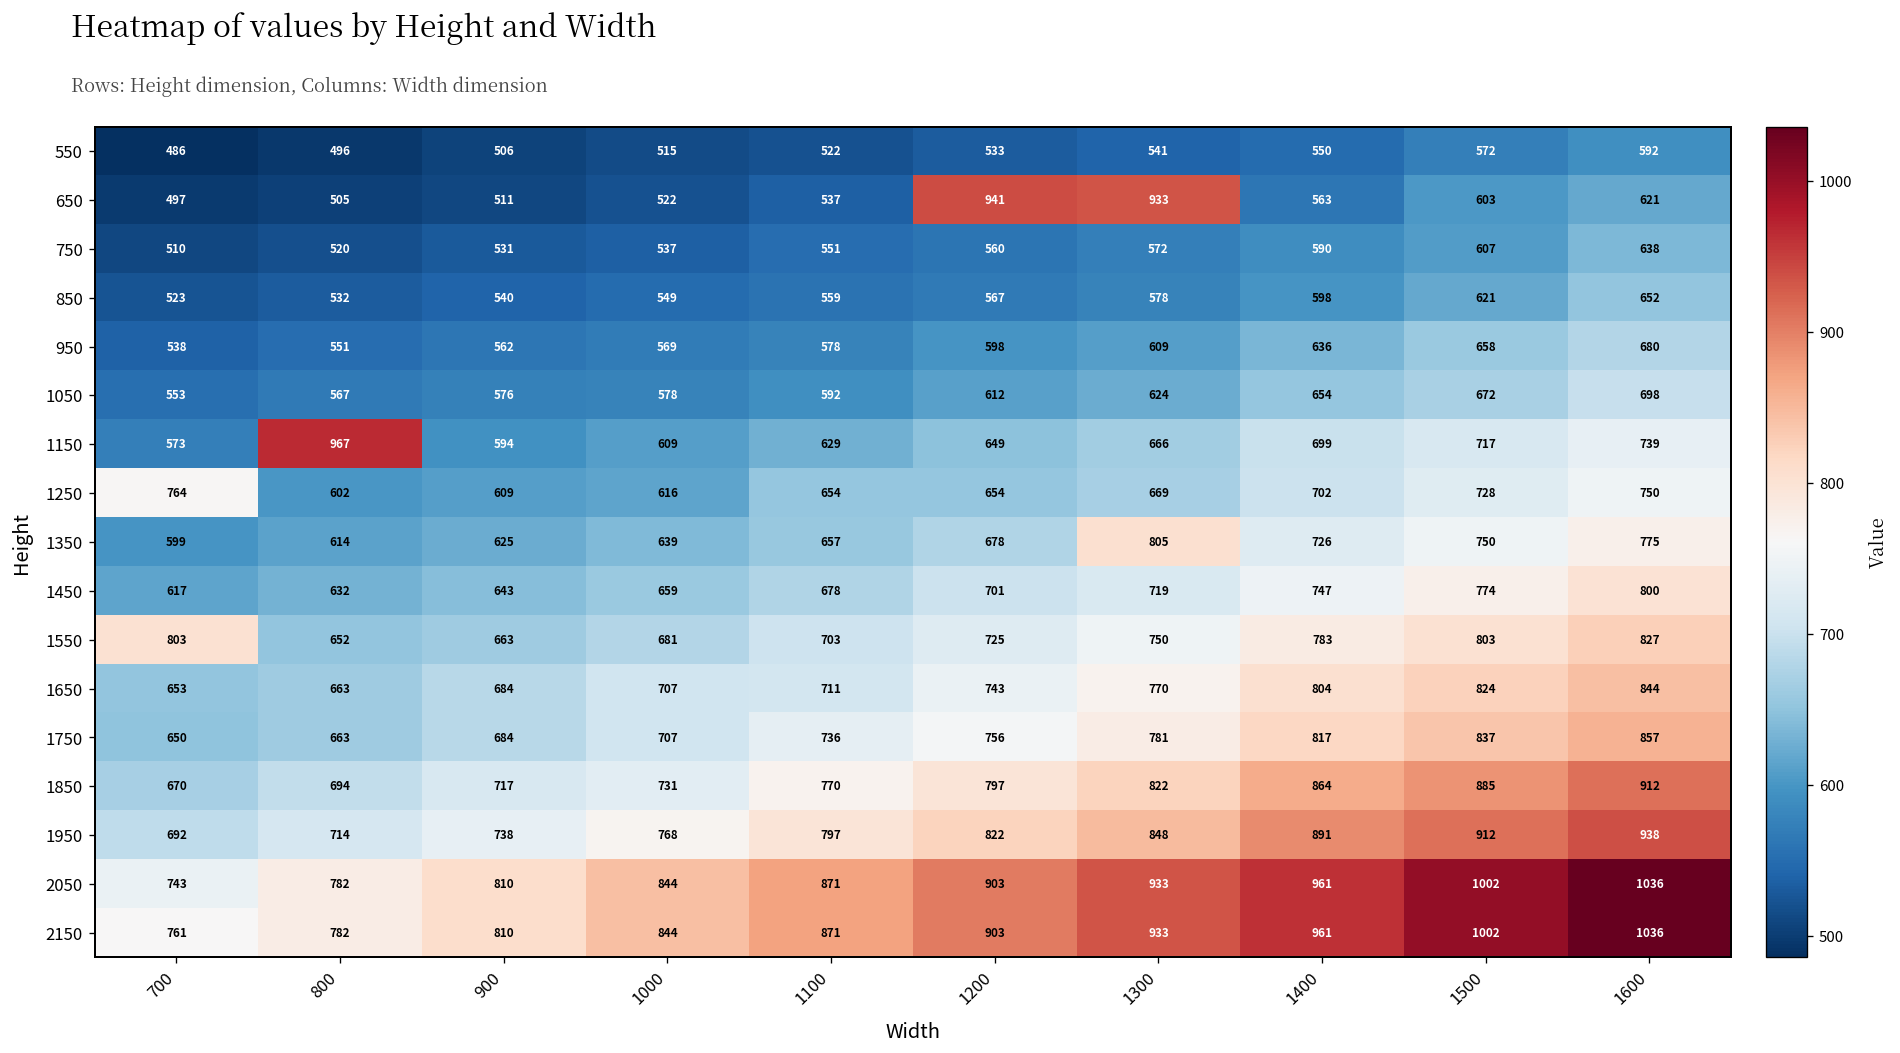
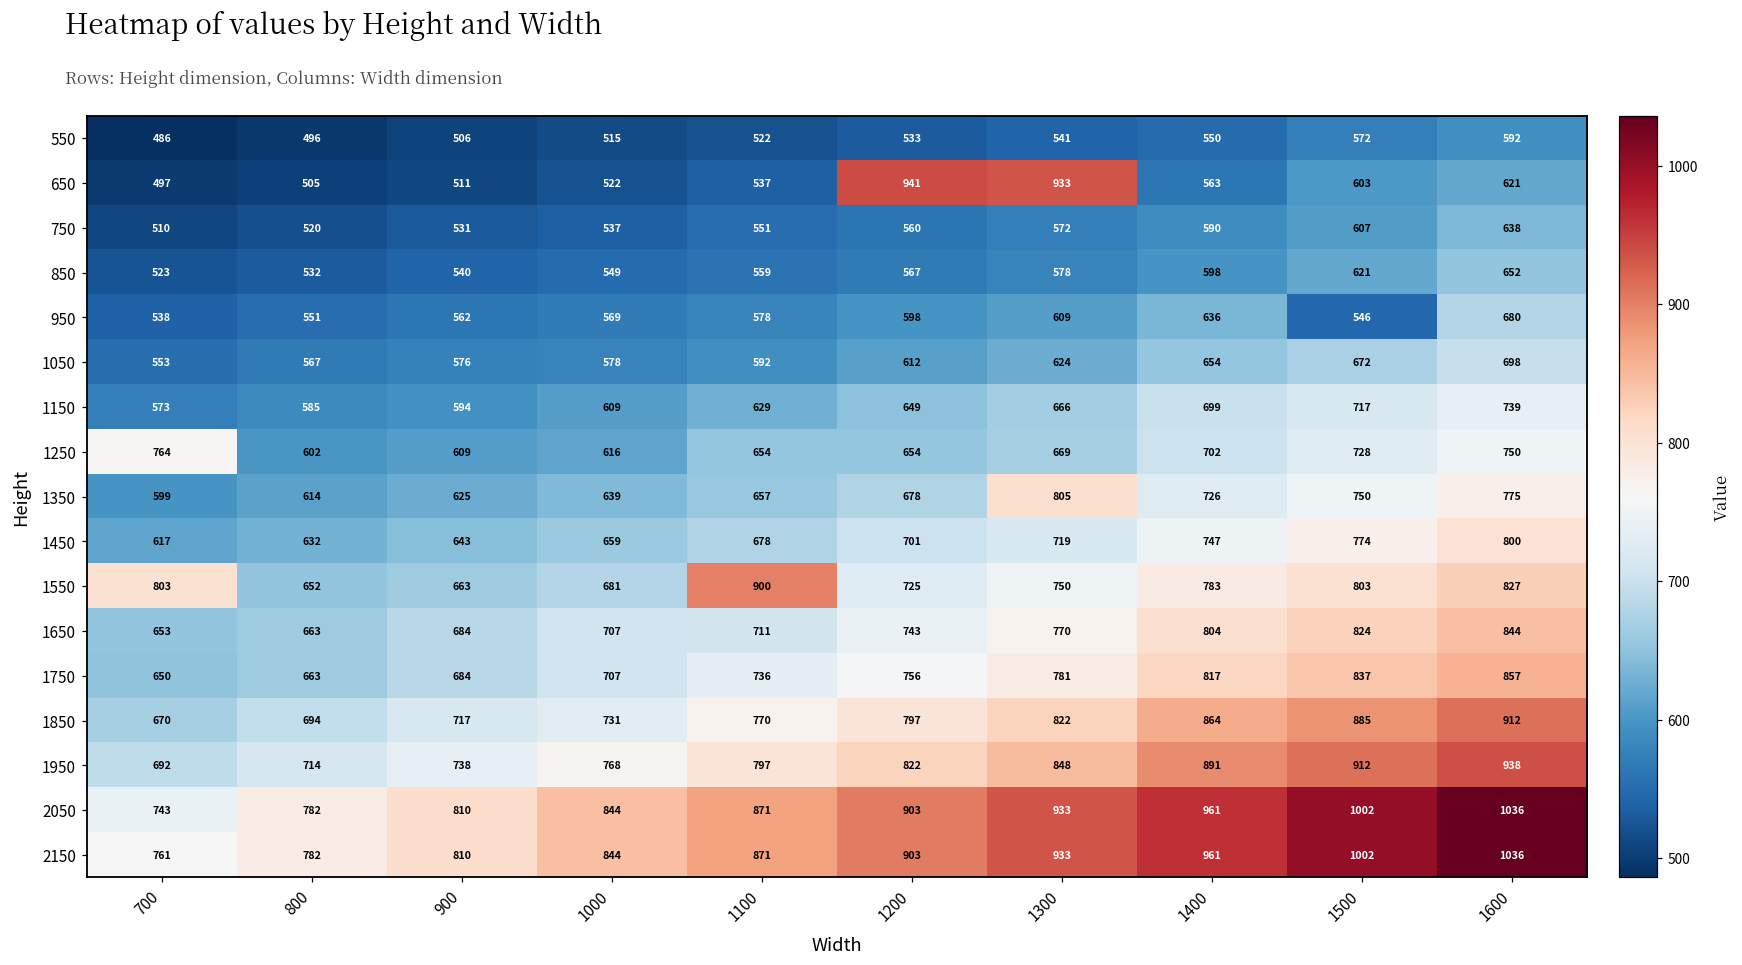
950, 1500: 658 -> 546
1150, 800: 967 -> 585
1550, 1100: 703 -> 900
